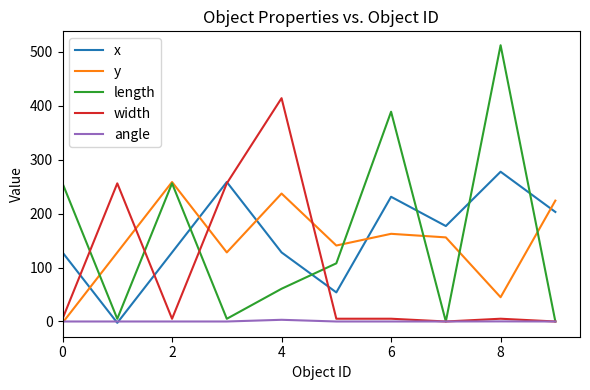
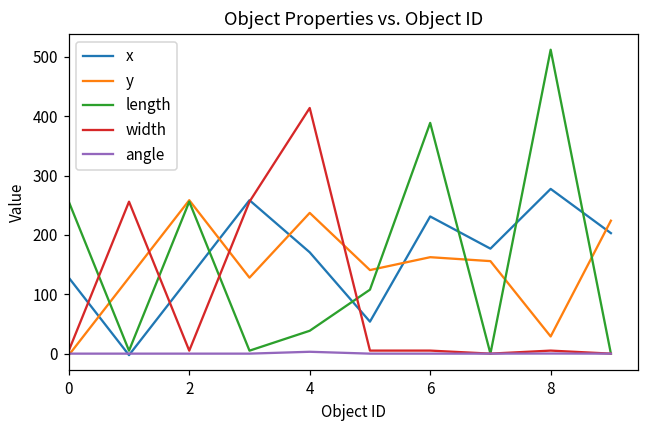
x, 4: 130 -> 170
length, 4: 60 -> 40
y, 8: 40 -> 30
